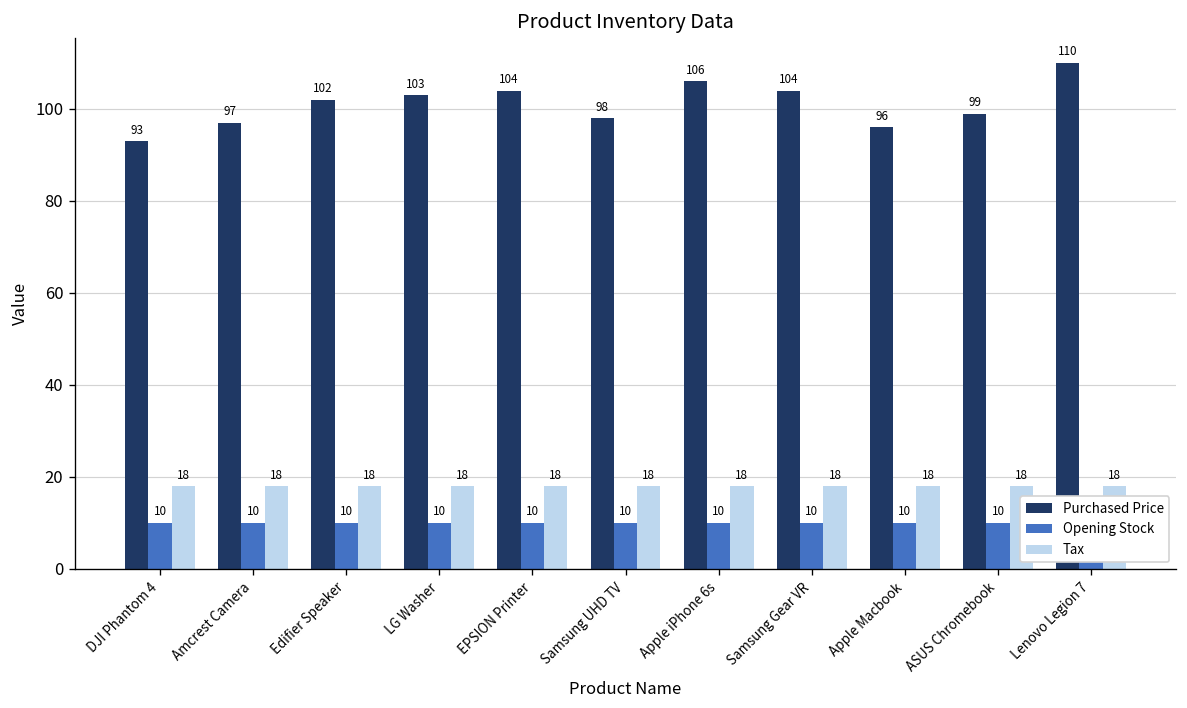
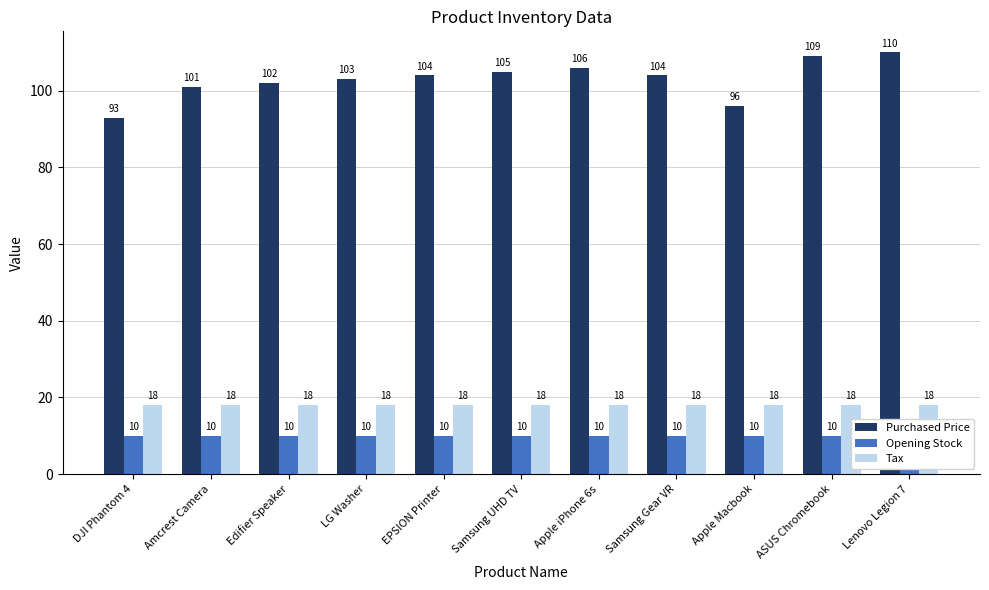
Purchased Price, Amcrest Camera: 97 -> 101
Purchased Price, Samsung UHD TV: 98 -> 105
Purchased Price, ASUS Chromebook: 99 -> 109
